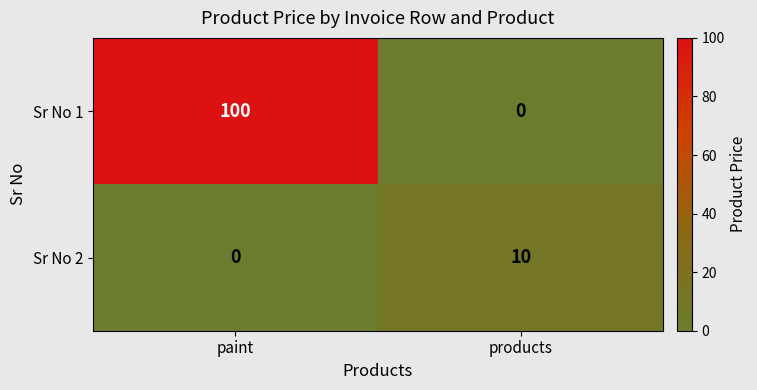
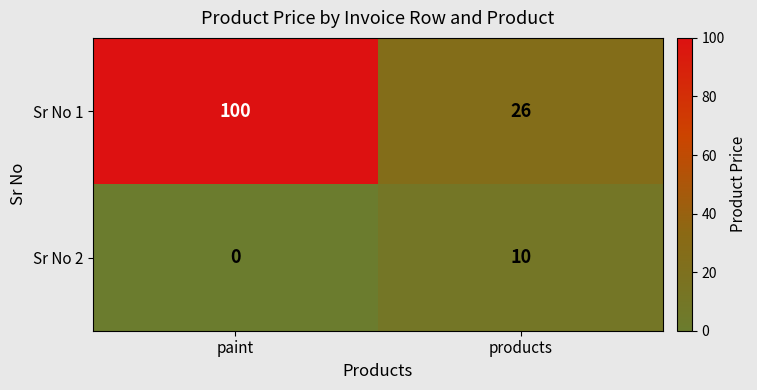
Sr No 1, products: 0 -> 26
